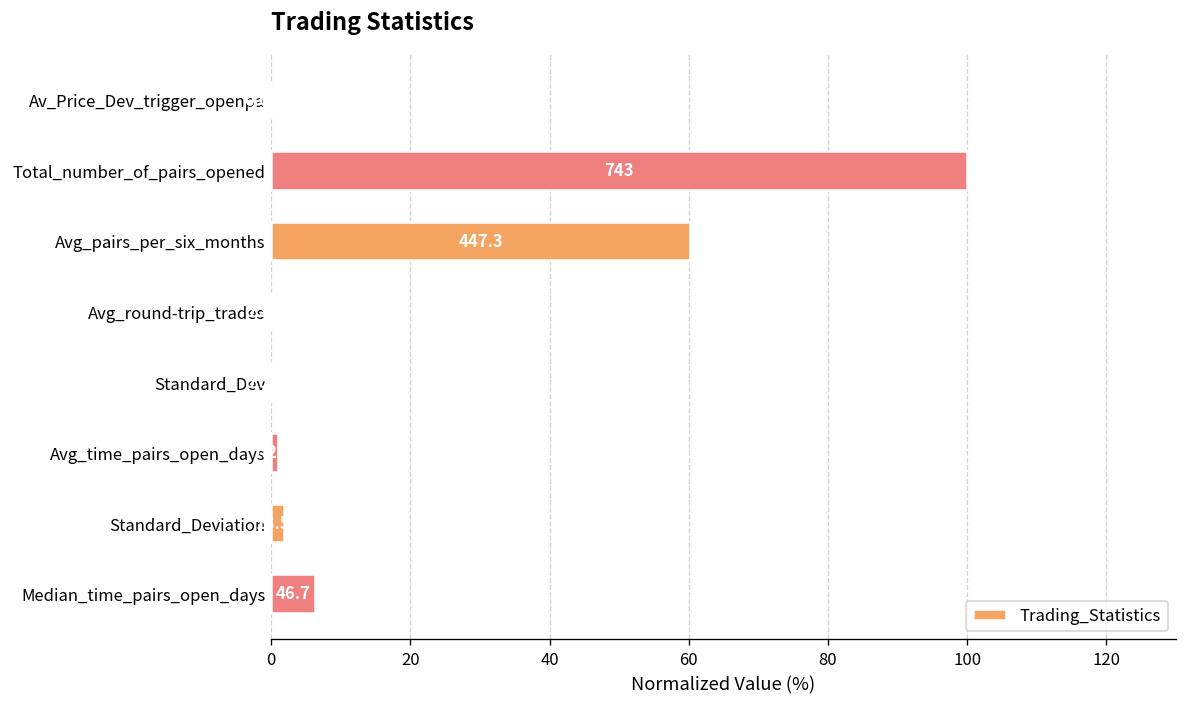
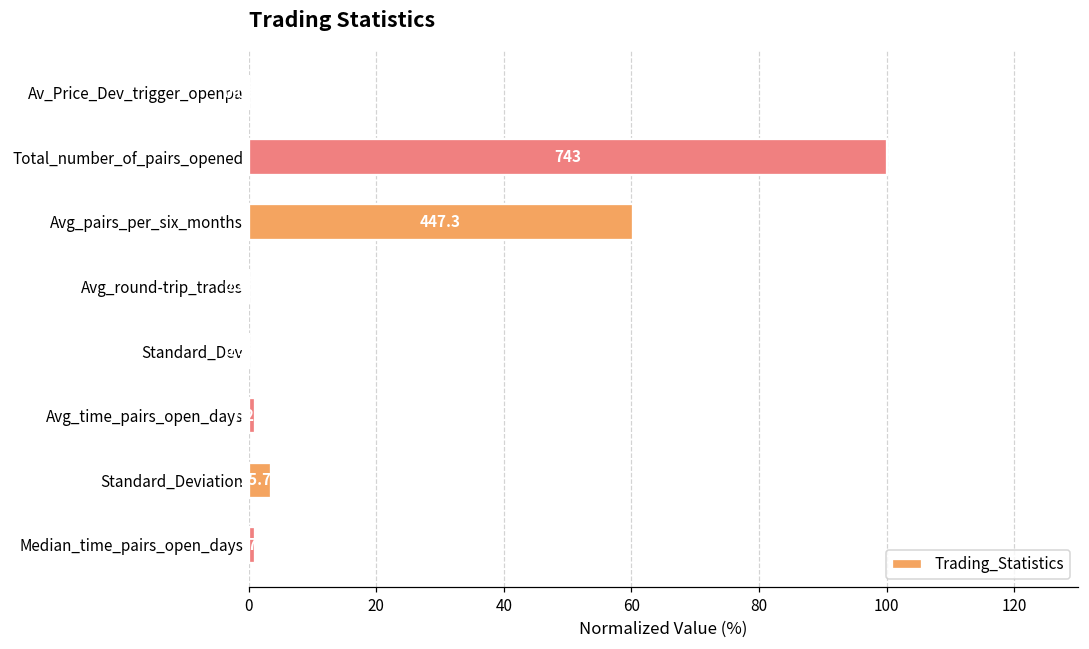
Standard_Deviation: 2 -> 3
Median_time_pairs_open_days: 6 -> 1
